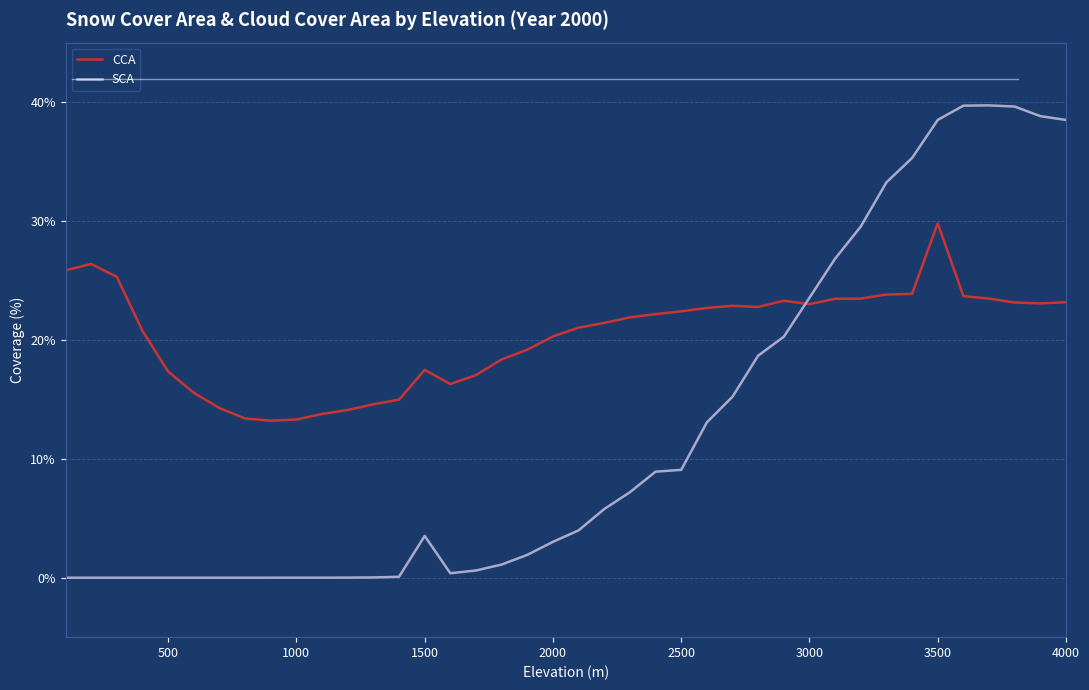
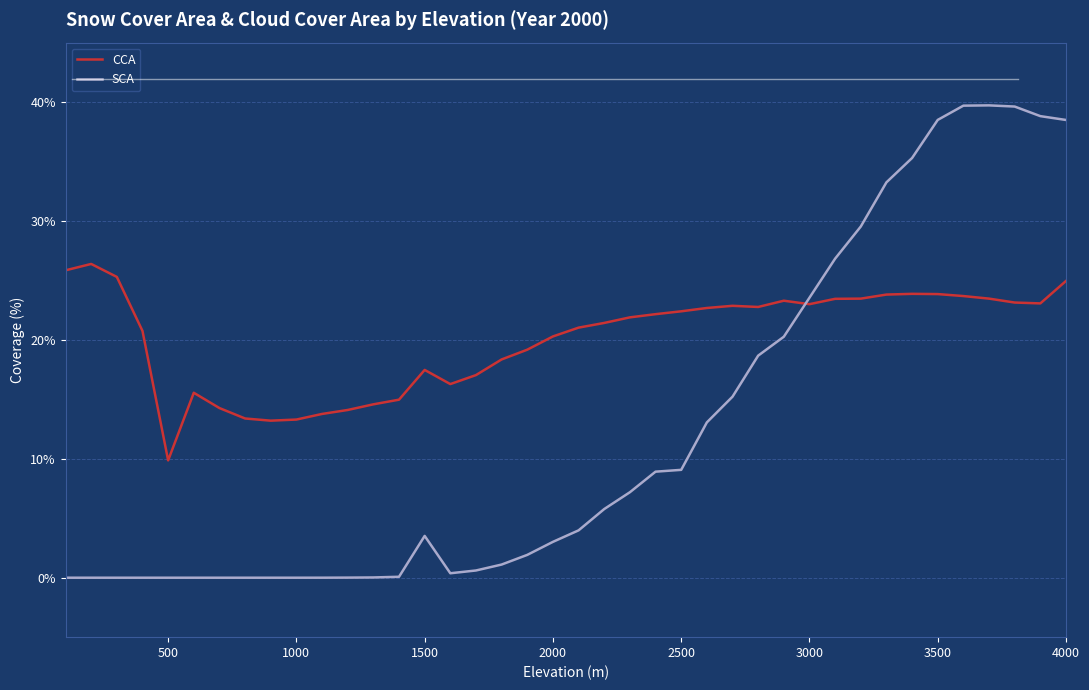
CCA, 500: 17.3% -> 9.9%
CCA, 3500: 29.8% -> 23.9%
CCA, 4000: 23.2% -> 25.0%
